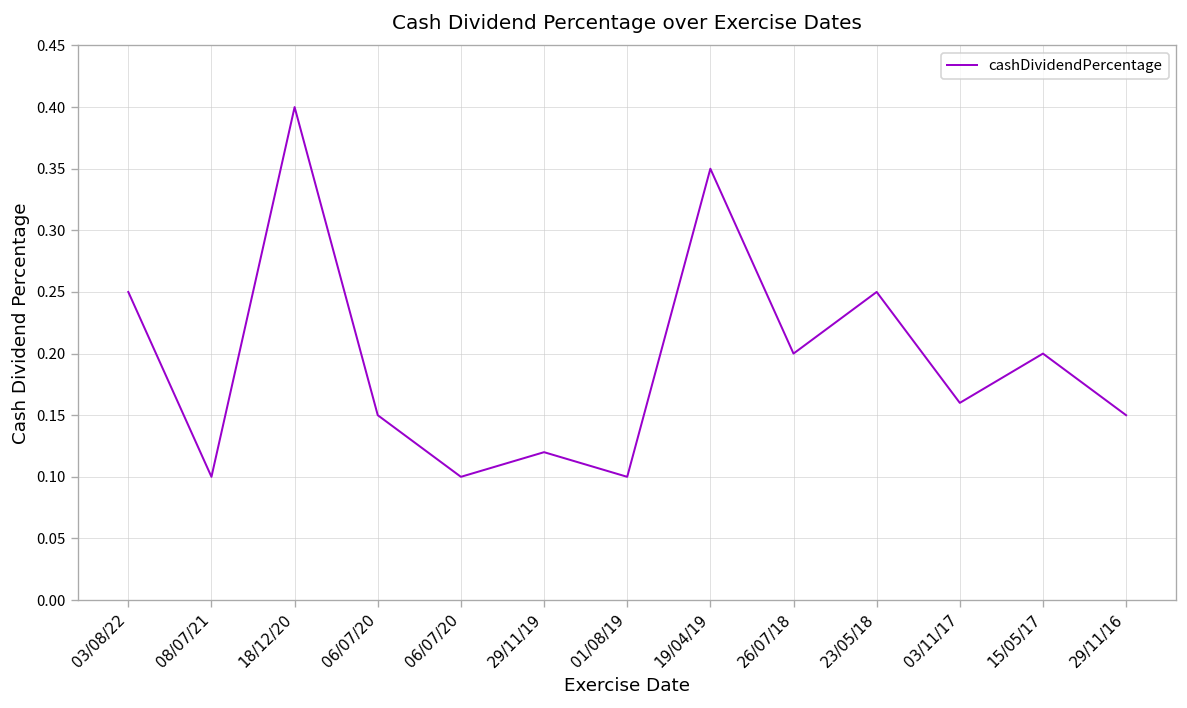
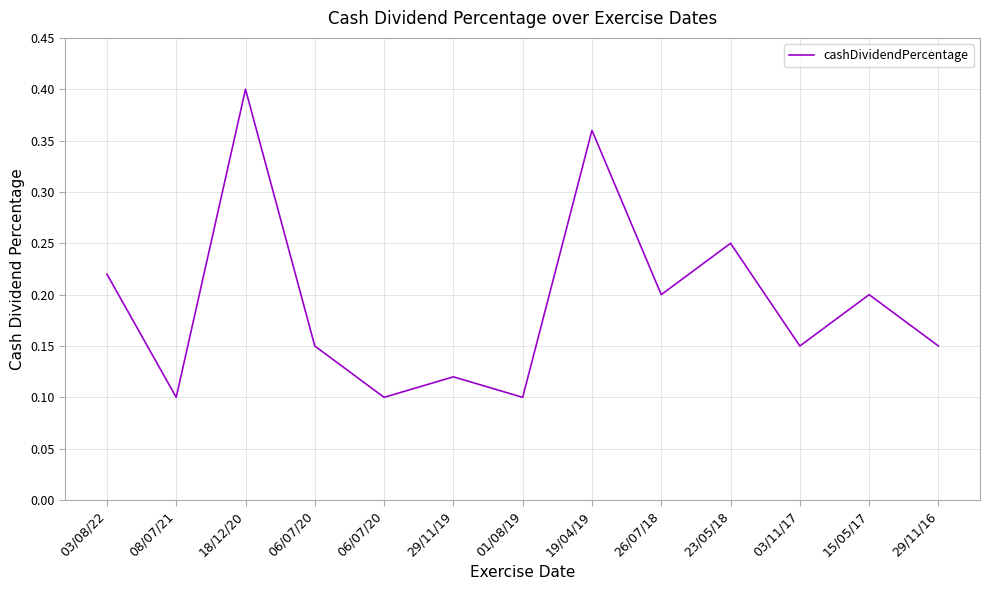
03/08/22: 0.25 -> 0.22
19/04/19: 0.35 -> 0.36
03/11/17: 0.16 -> 0.15
